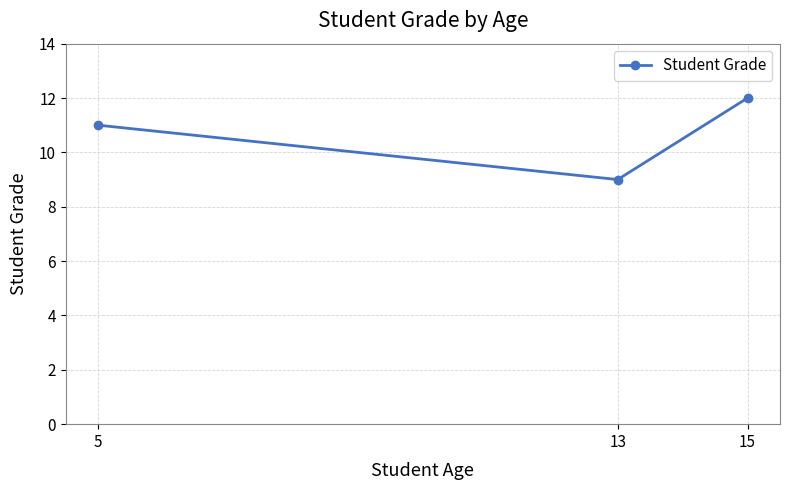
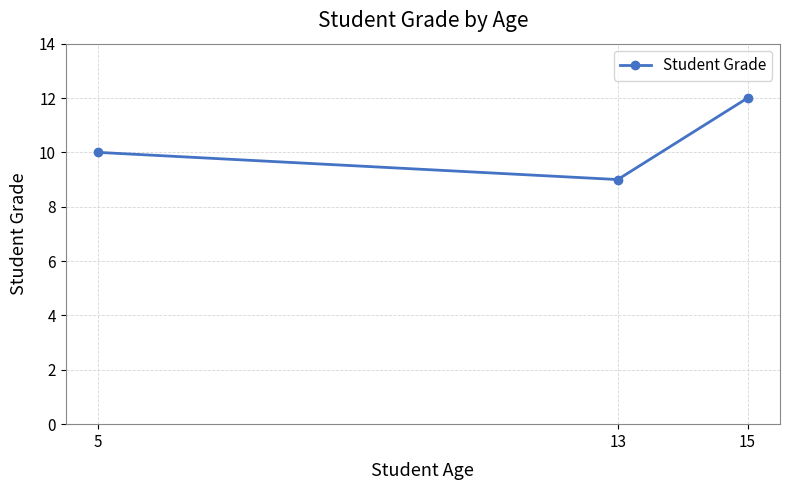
5: 11 -> 10
